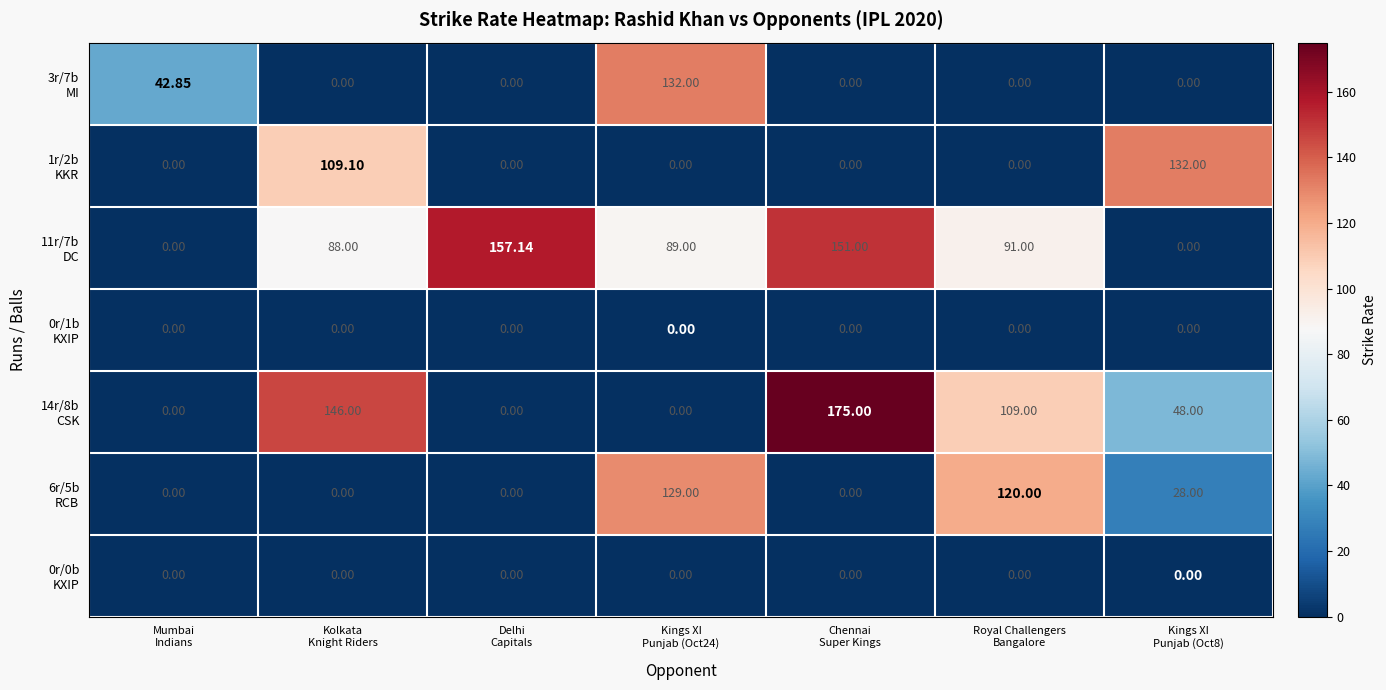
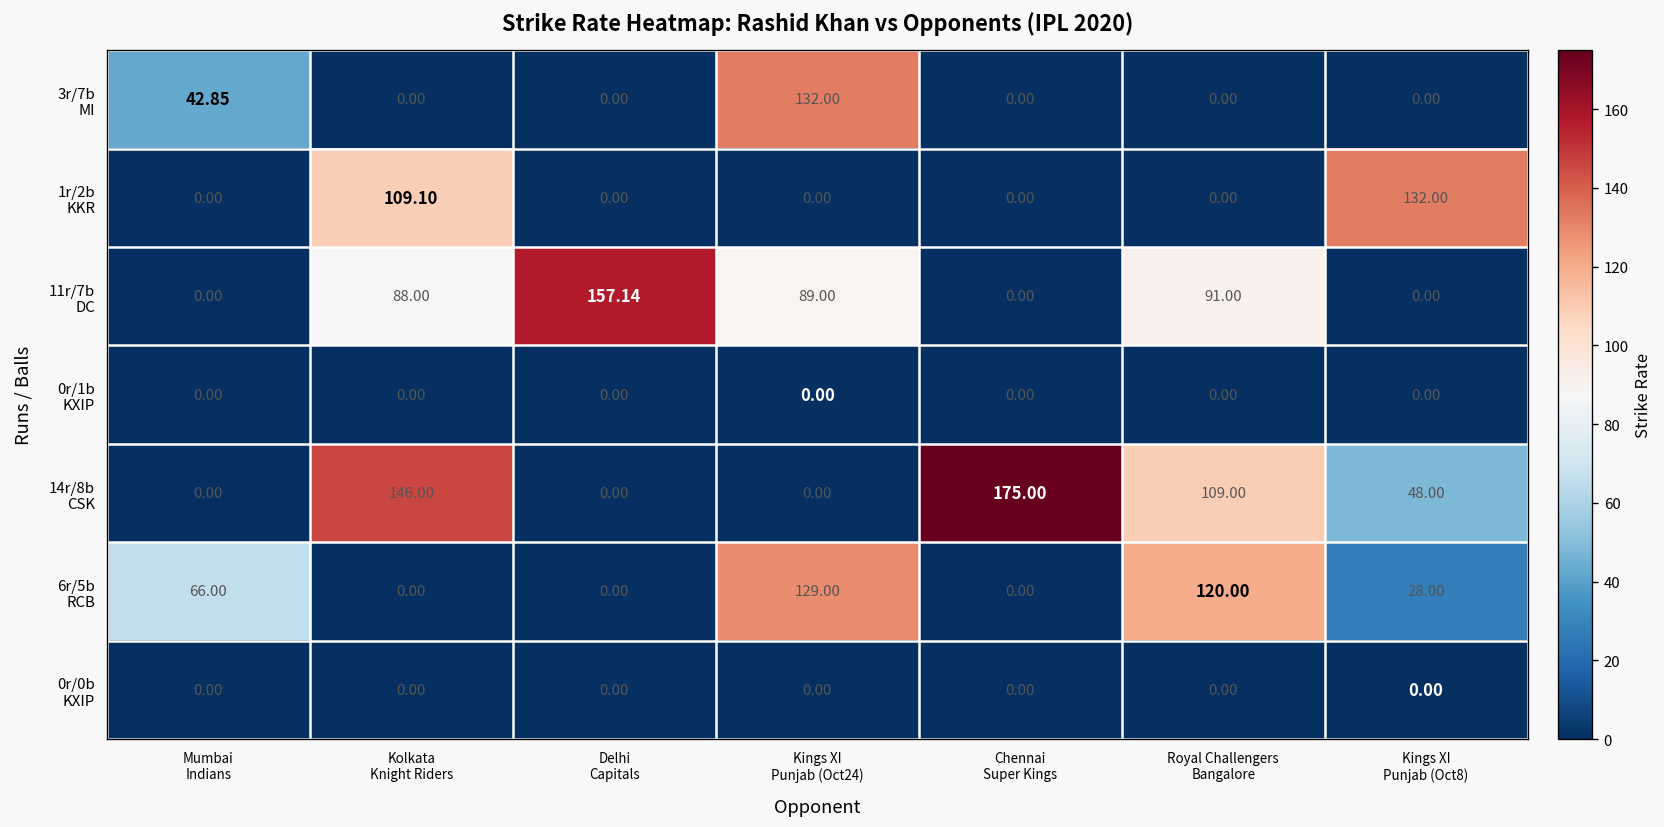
11r/7b DC, Chennai Super Kings: 151.00 -> 0.00
6r/5b RCB, Mumbai Indians: 0.00 -> 66.00
